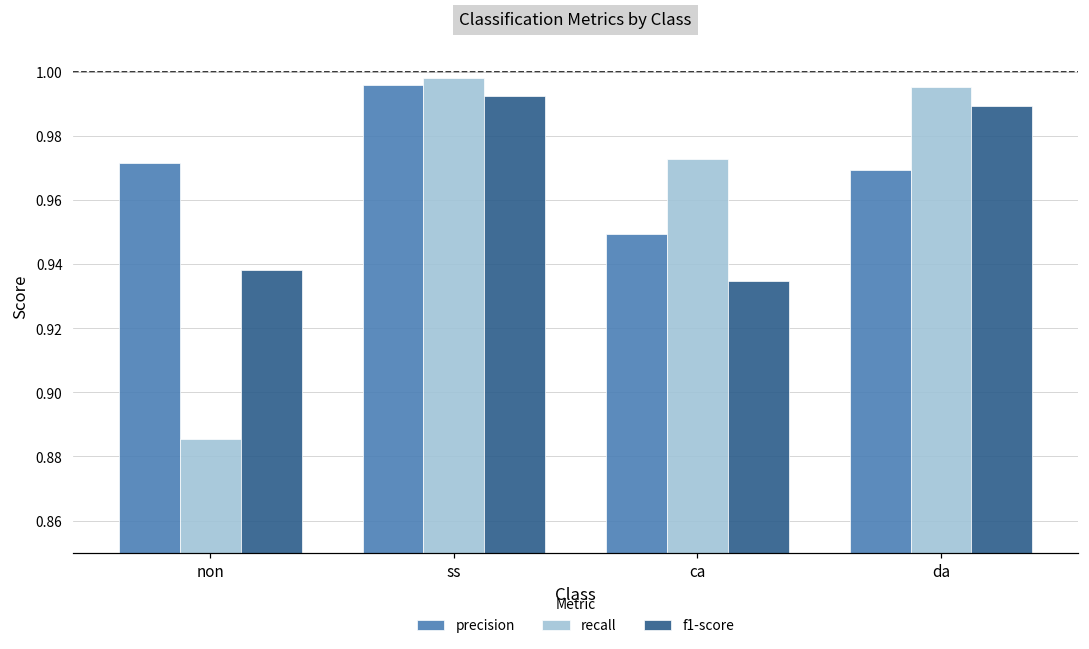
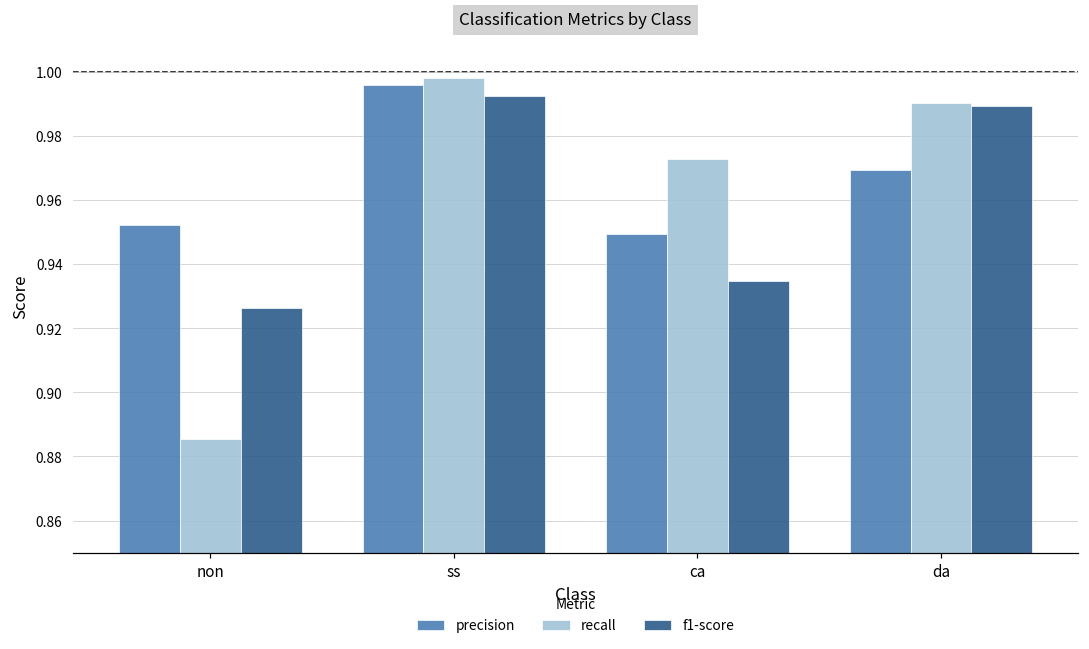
precision, non: 0.971 -> 0.952
f1-score, non: 0.938 -> 0.926
recall, da: 0.995 -> 0.990
